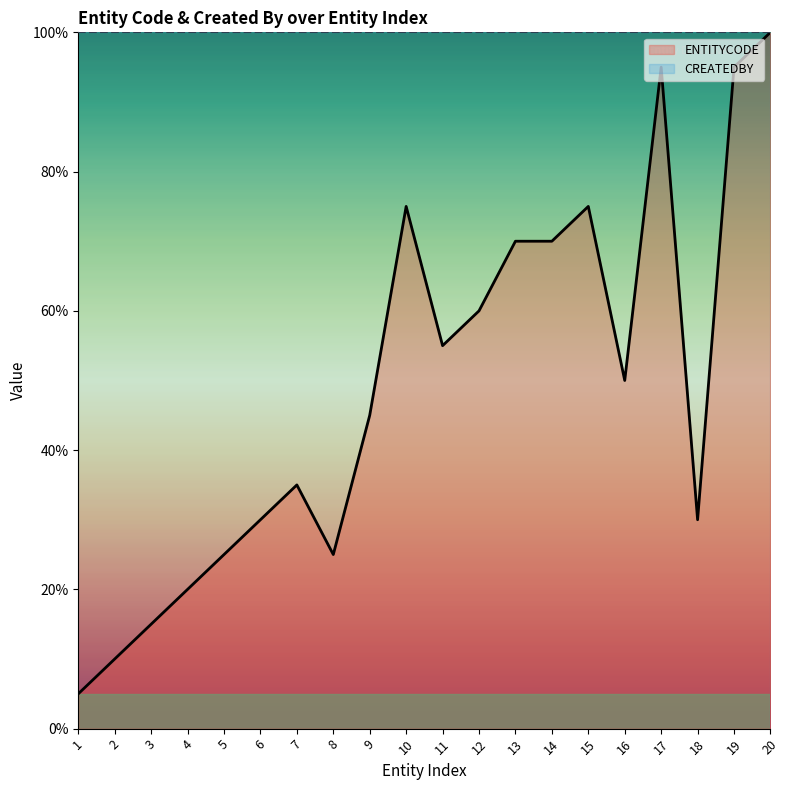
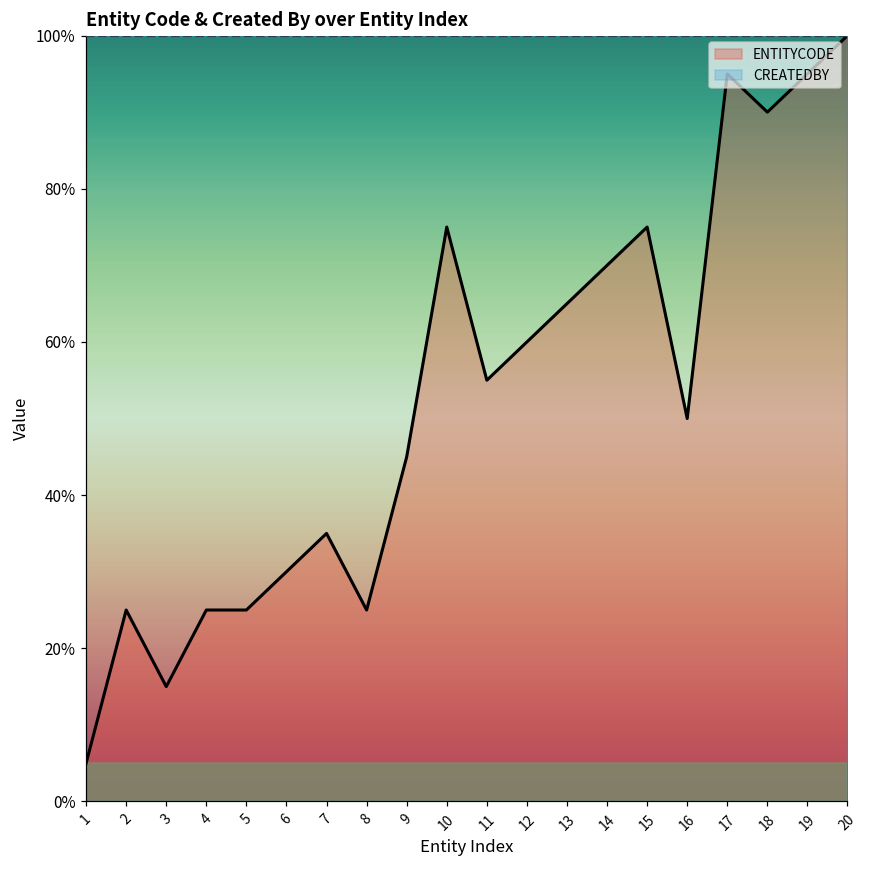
ENTITYCODE, 2: 10% -> 25%
ENTITYCODE, 4: 20% -> 25%
ENTITYCODE, 13: 70% -> 65%
ENTITYCODE, 18: 30% -> 90%
